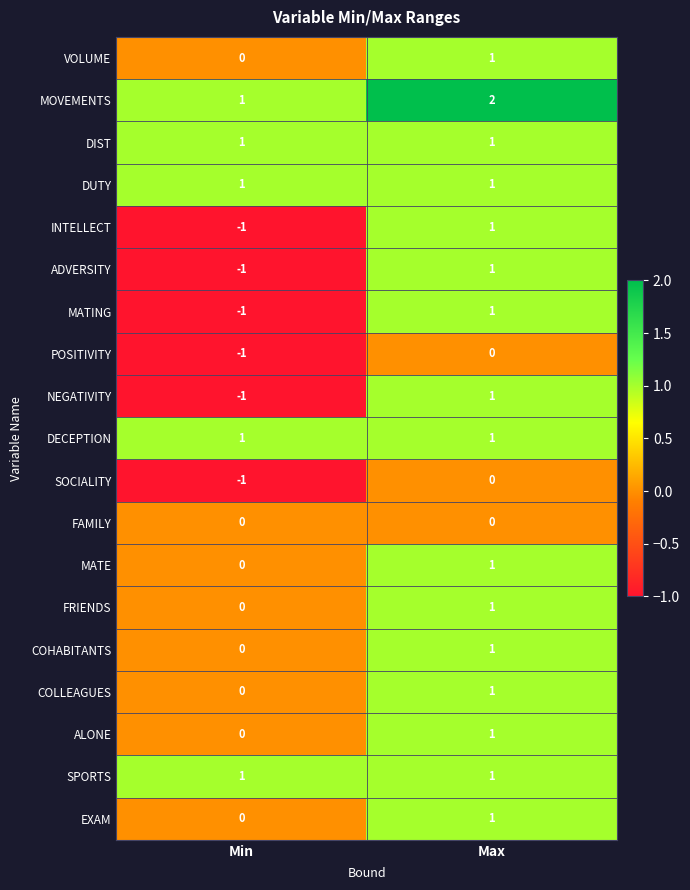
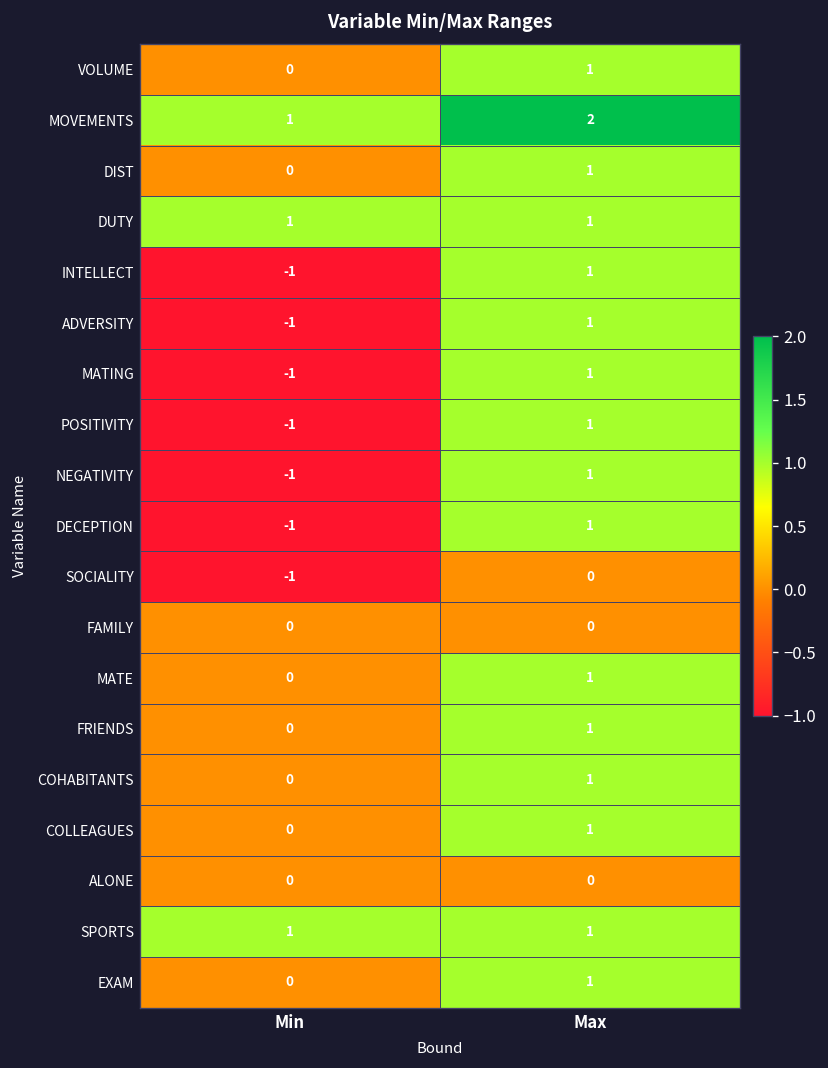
DIST, Min: 1 -> 0
POSITIVITY, Max: 0 -> 1
DECEPTION, Min: 1 -> -1
ALONE, Max: 1 -> 0
